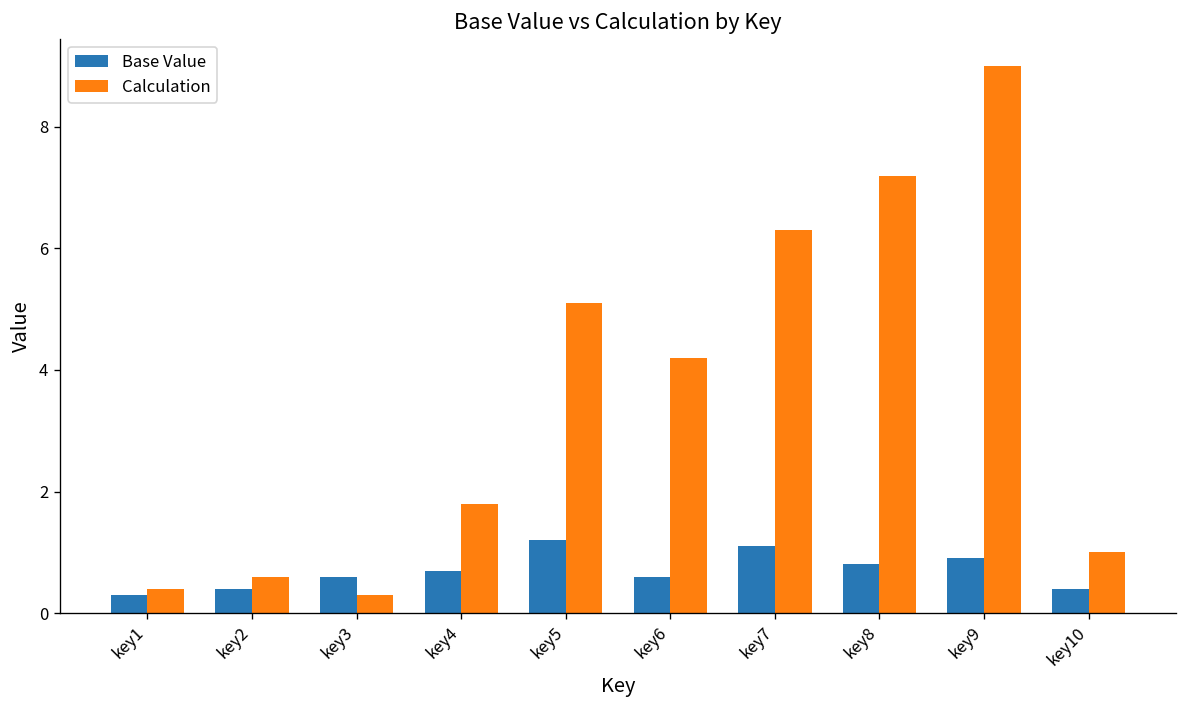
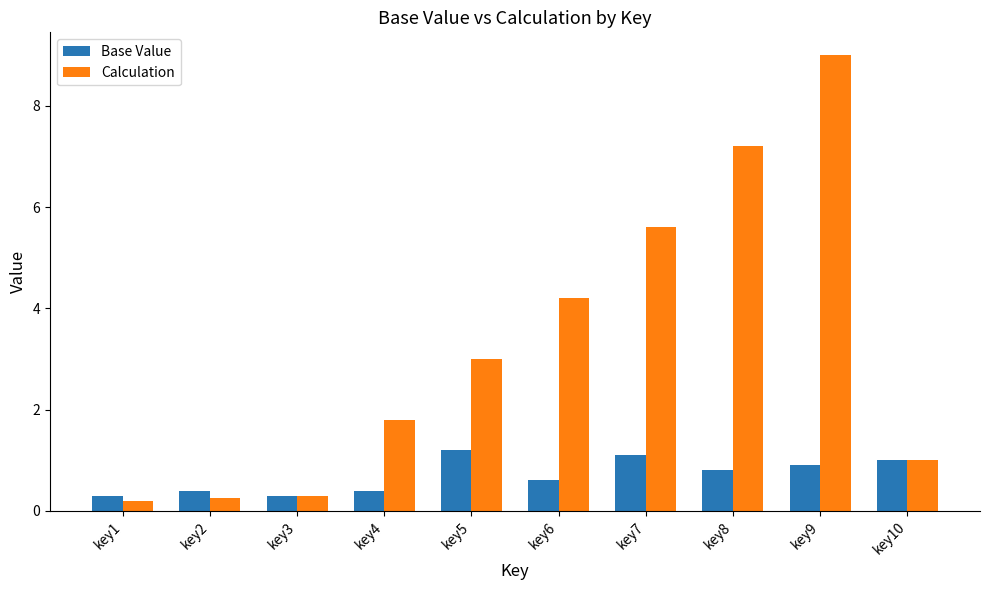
Calculation, key1: 0.4 -> 0.2
Calculation, key2: 0.6 -> 0.2
Base Value, key3: 0.6 -> 0.3
Base Value, key4: 0.7 -> 0.4
Calculation, key5: 5.1 -> 3.0
Calculation, key7: 6.3 -> 5.6
Base Value, key10: 0.4 -> 1.0
